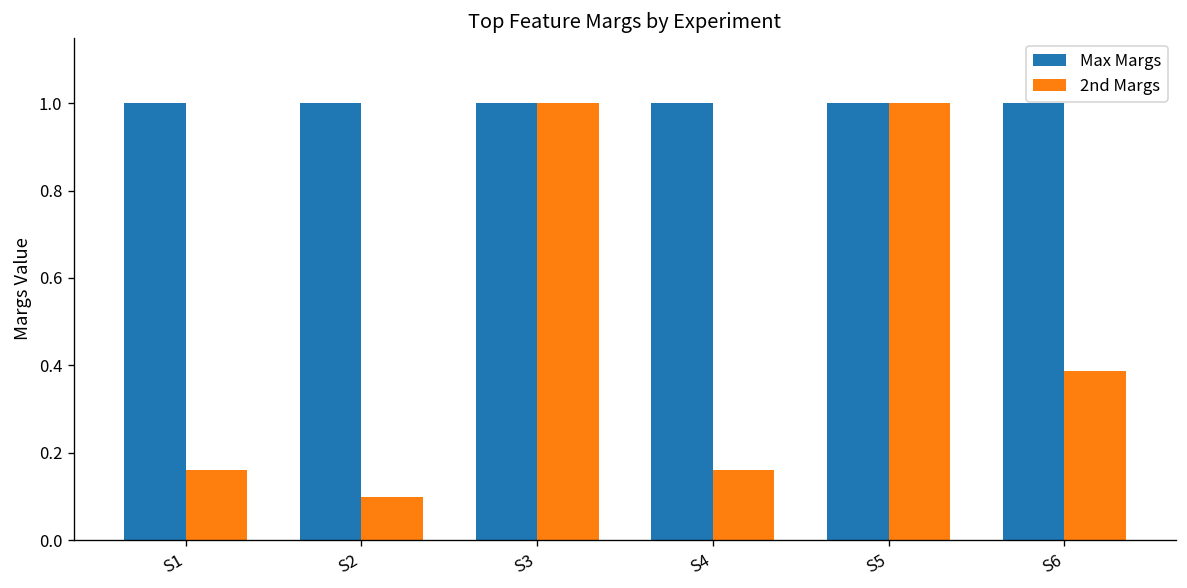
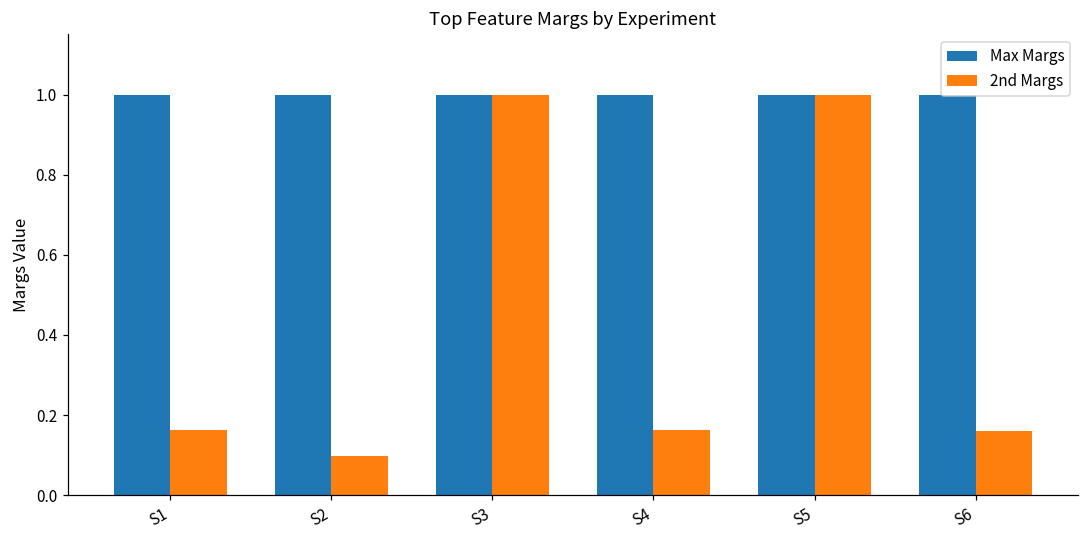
2nd Margs, S6: 0.39 -> 0.16
